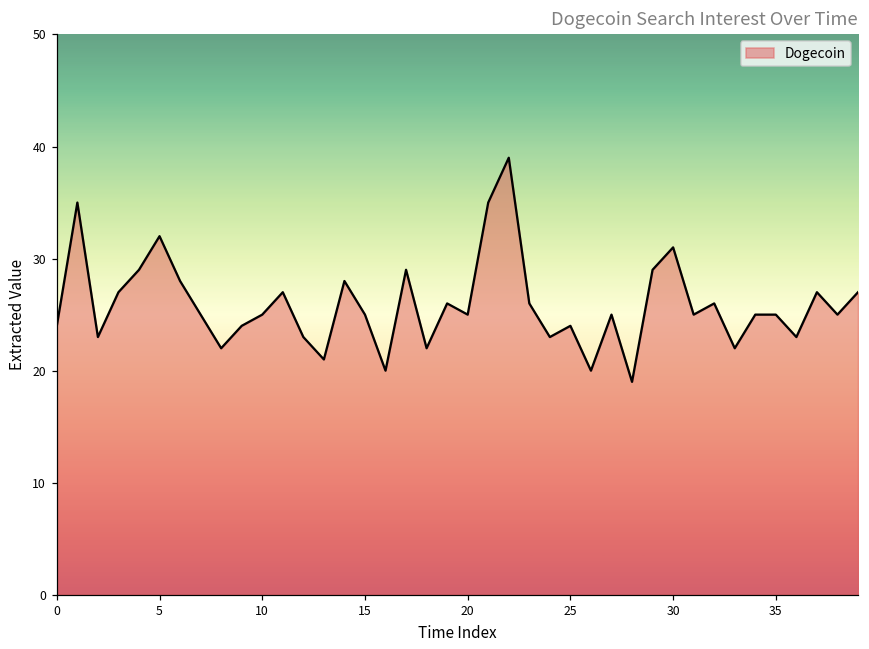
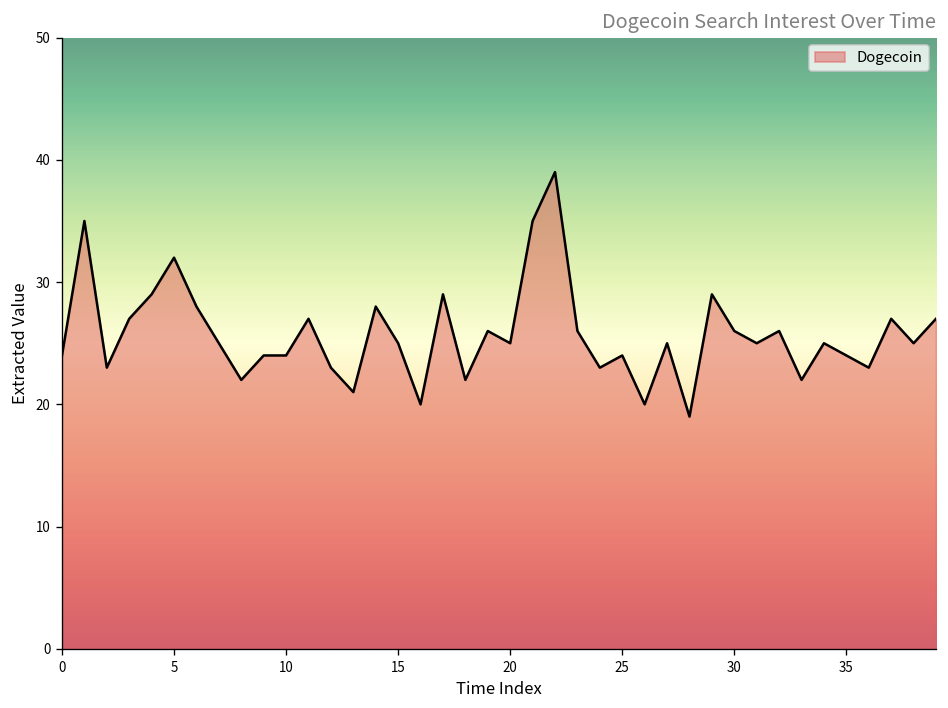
10: 25 -> 24
30: 31 -> 26
35: 25 -> 24
